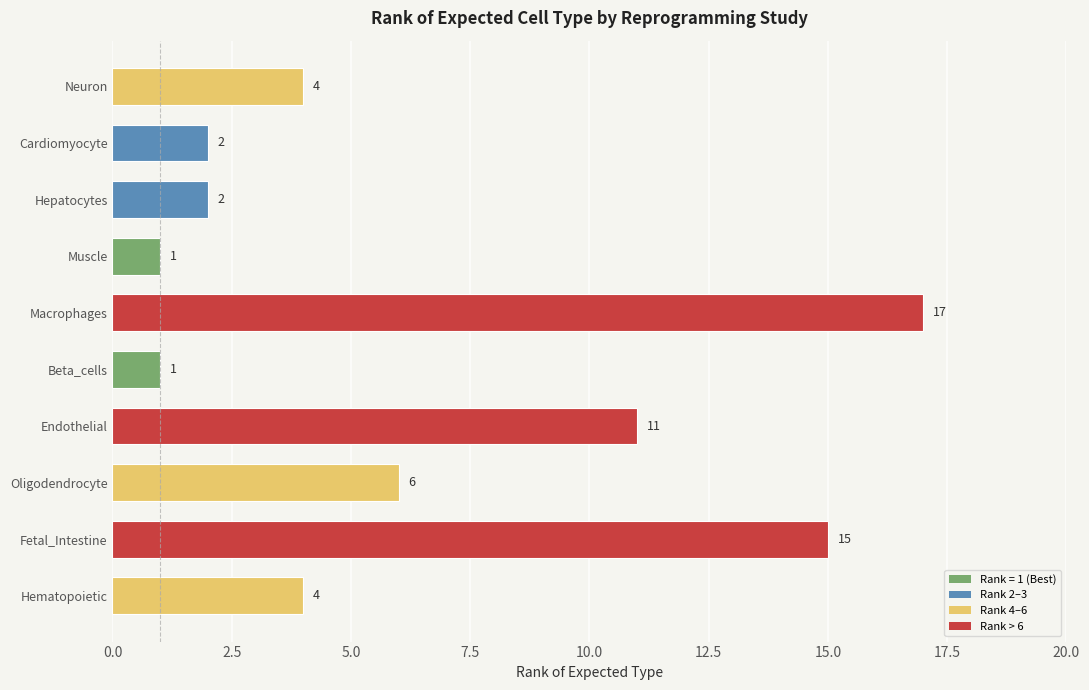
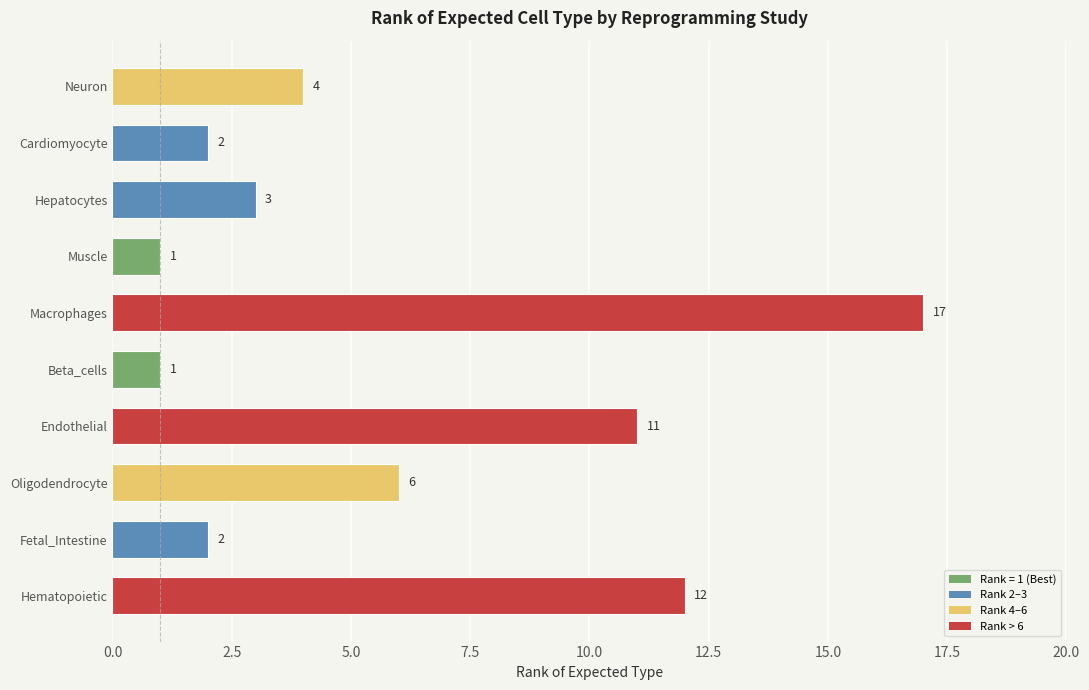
Hepatocytes: 2 -> 3
Fetal_Intestine: 15 -> 2
Hematopoietic: 4 -> 12
